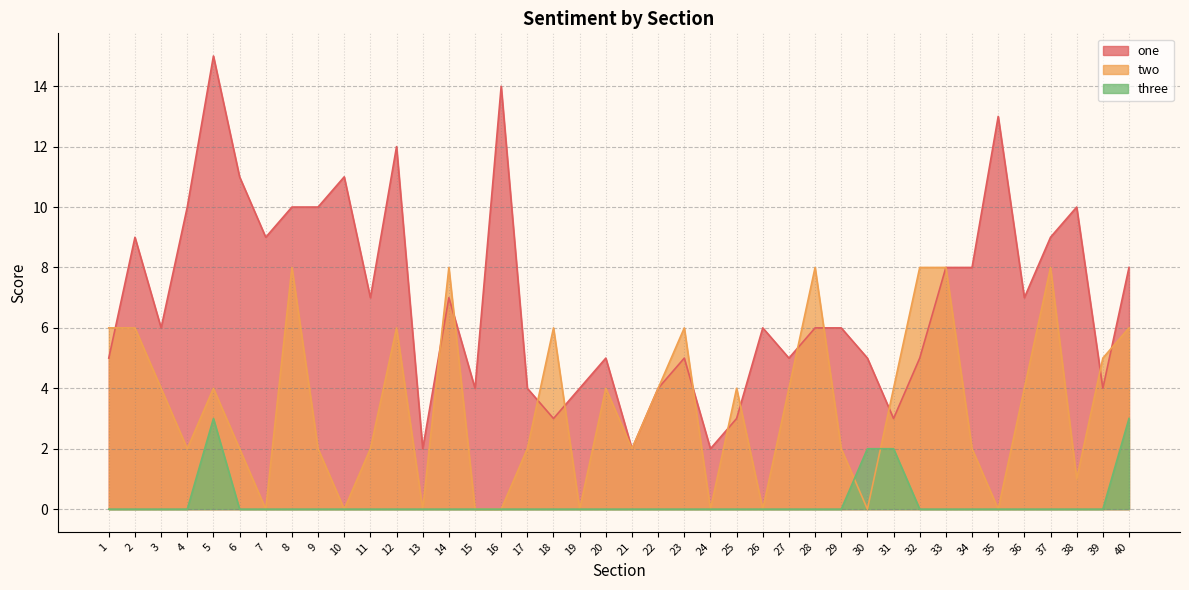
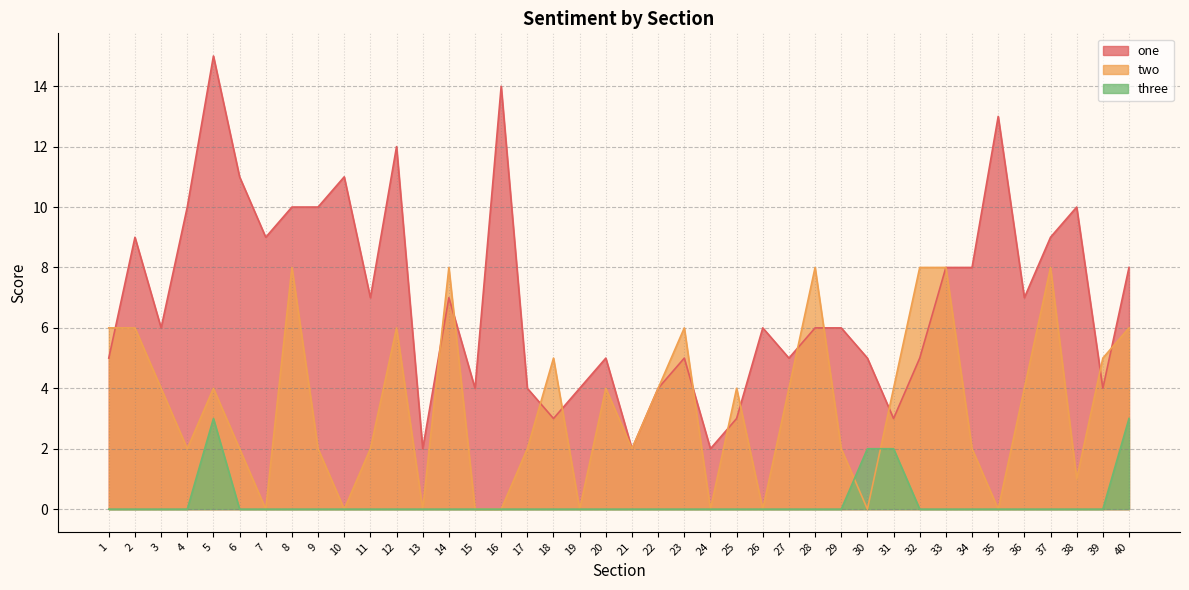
two, 18: 6 -> 5
